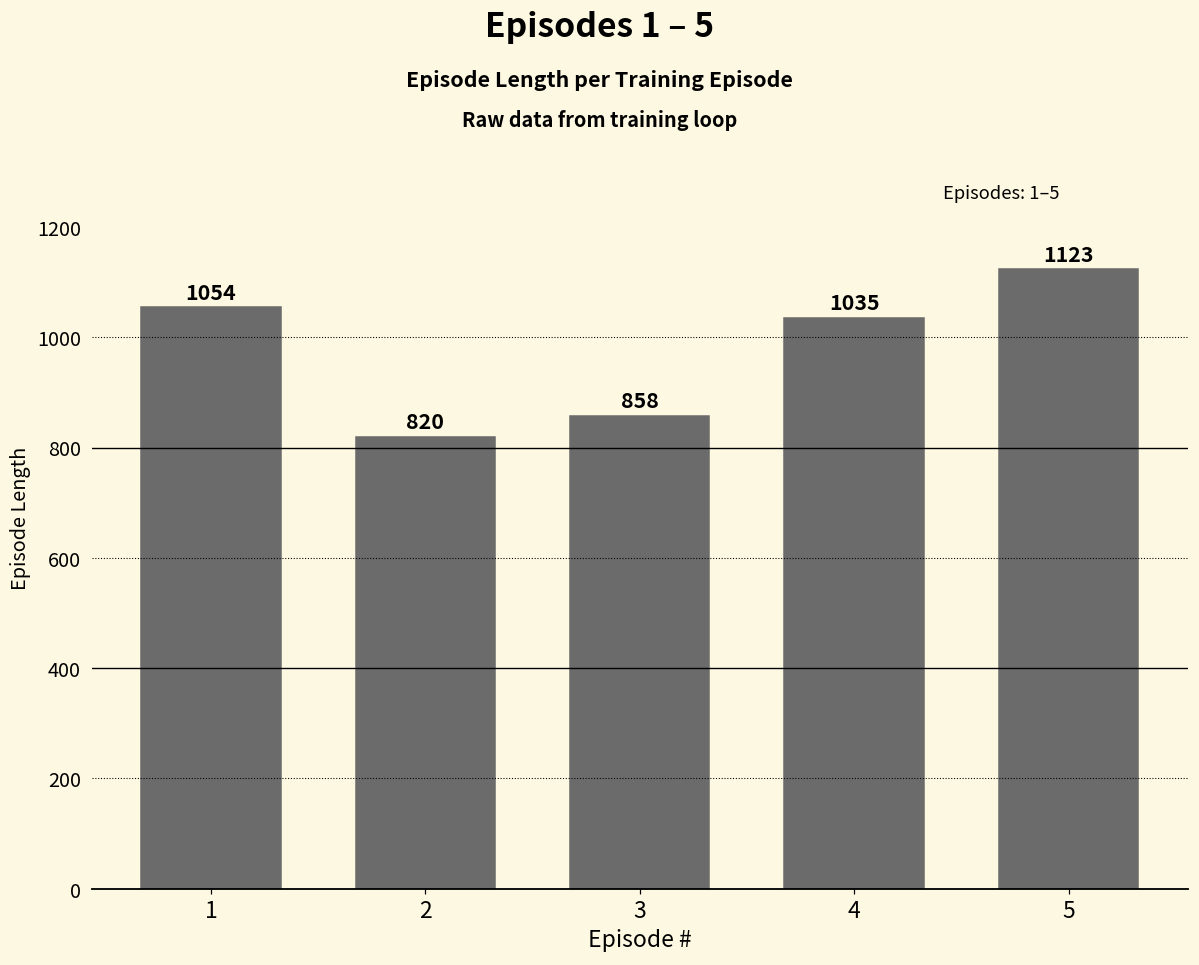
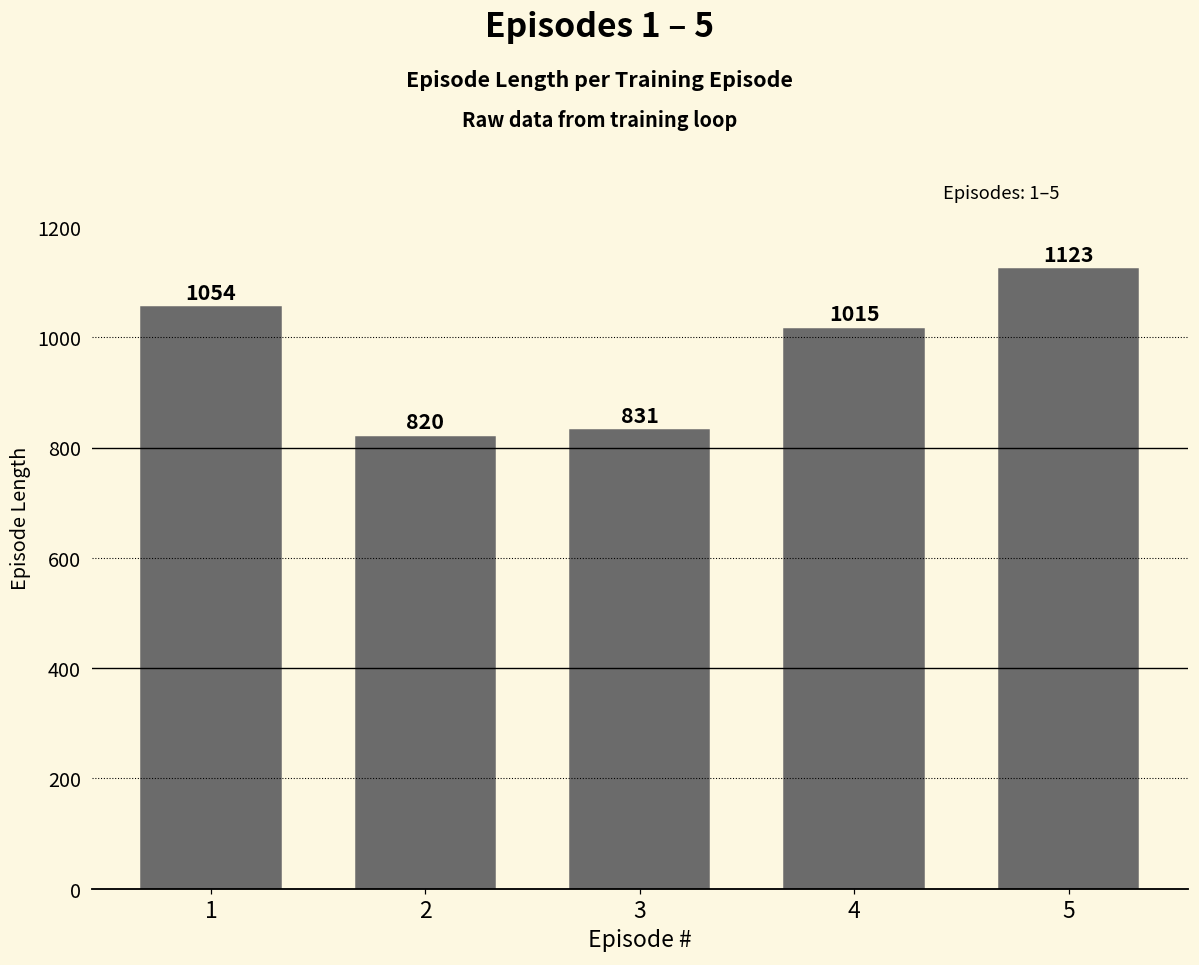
3: 858 -> 831
4: 1035 -> 1015
